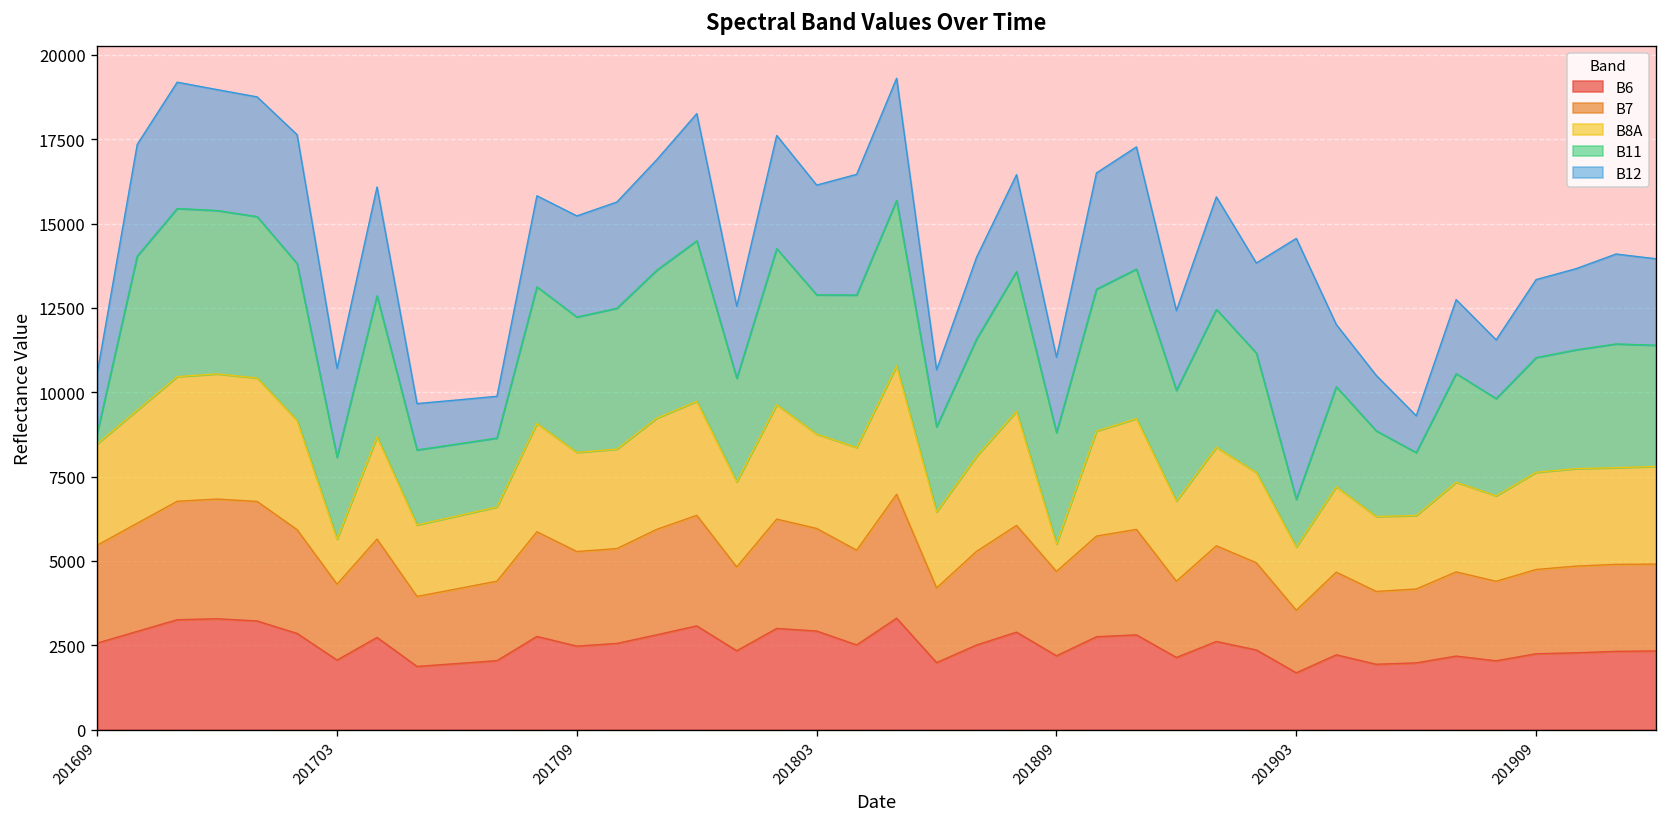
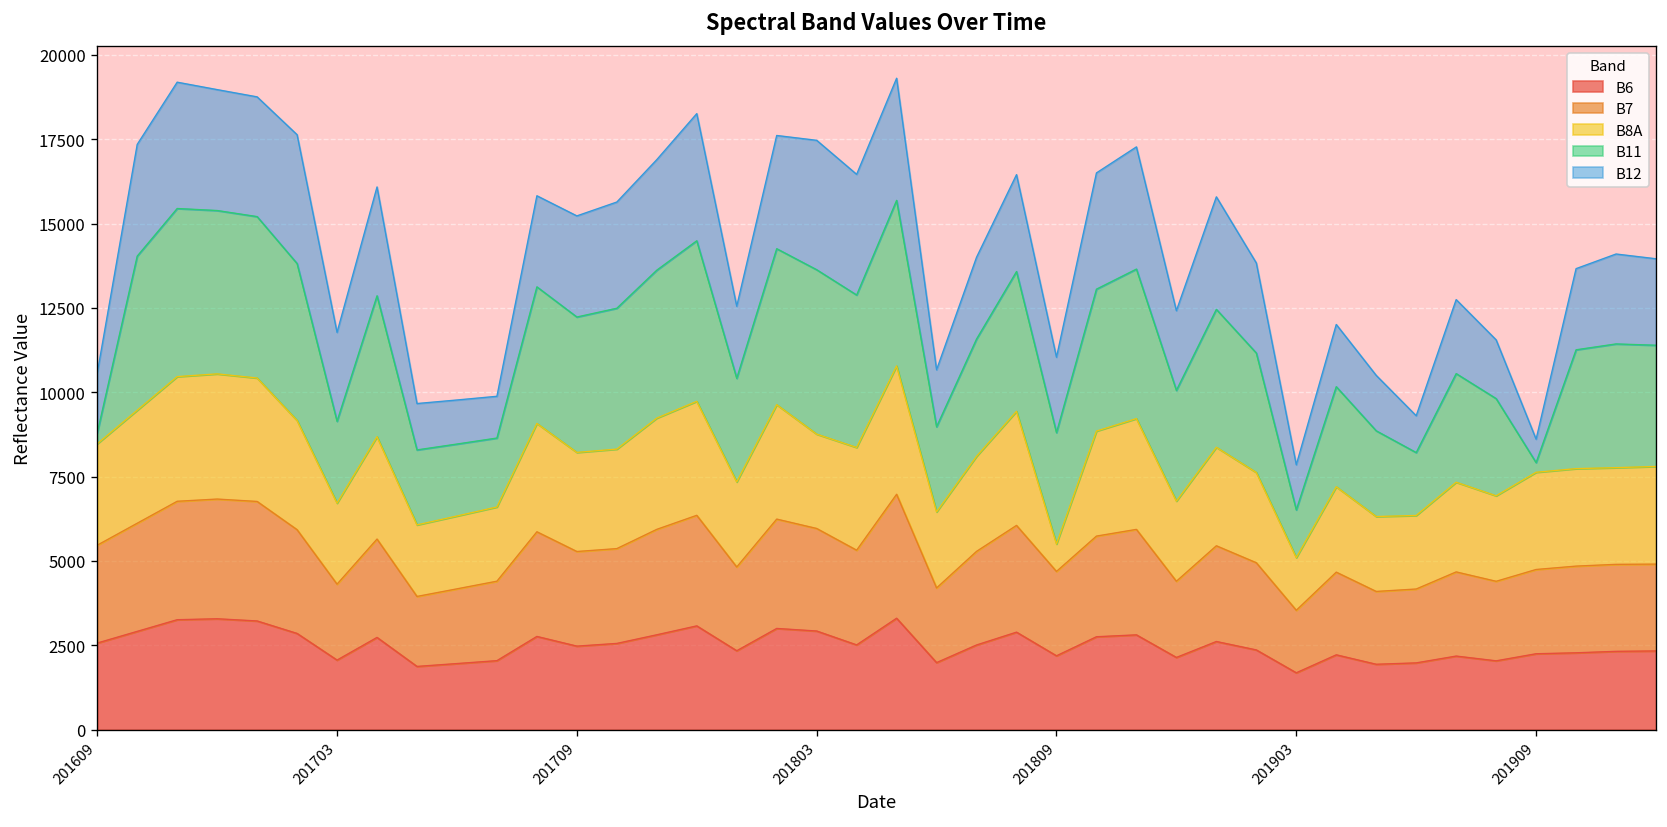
B8A, 201703: 1300 -> 2400
B11, 201803: 4100 -> 4900
B12, 201803: 3300 -> 3800
B8A, 201903: 1900 -> 1600
B12, 201903: 7700 -> 1300
B11, 201909: 3400 -> 300
B12, 201909: 2300 -> 700
